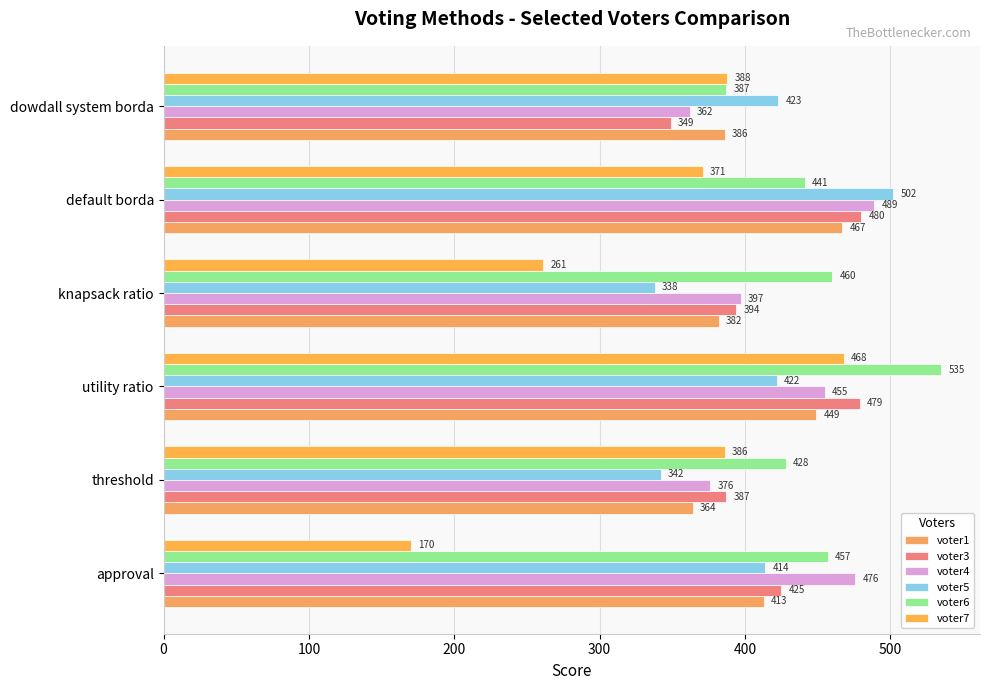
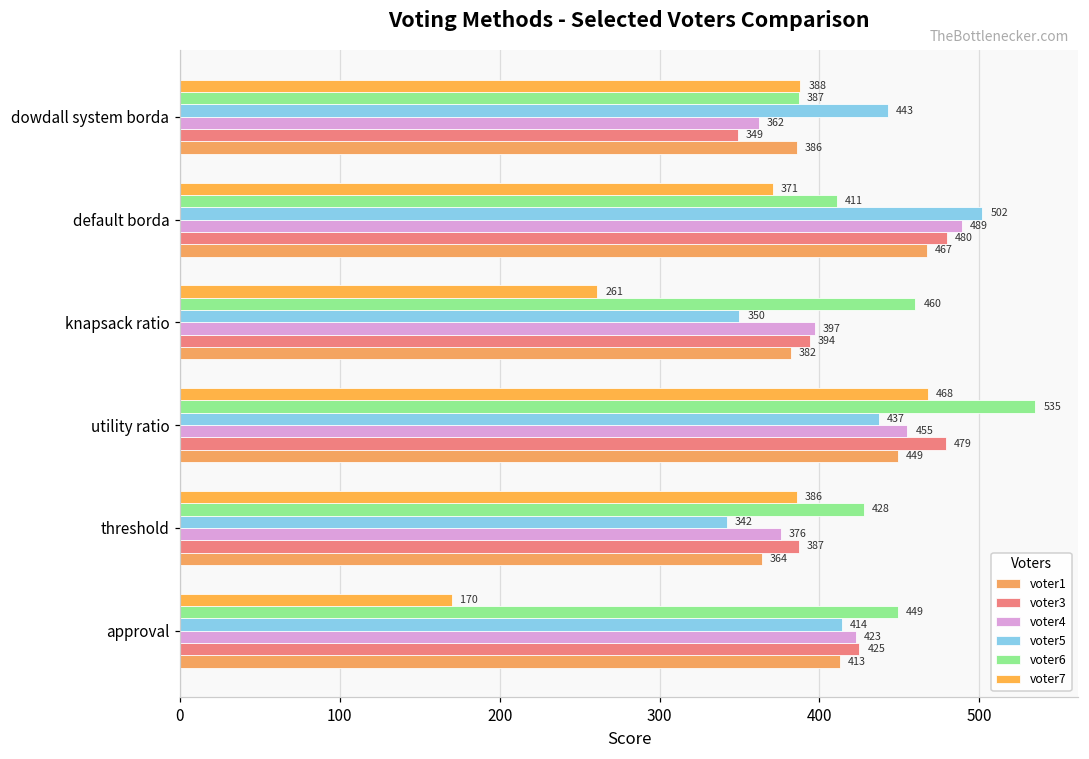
voter5, dowdall system borda: 423 -> 443
voter6, default borda: 441 -> 411
voter5, knapsack ratio: 338 -> 350
voter5, utility ratio: 422 -> 437
voter6, approval: 457 -> 449
voter4, approval: 476 -> 423
